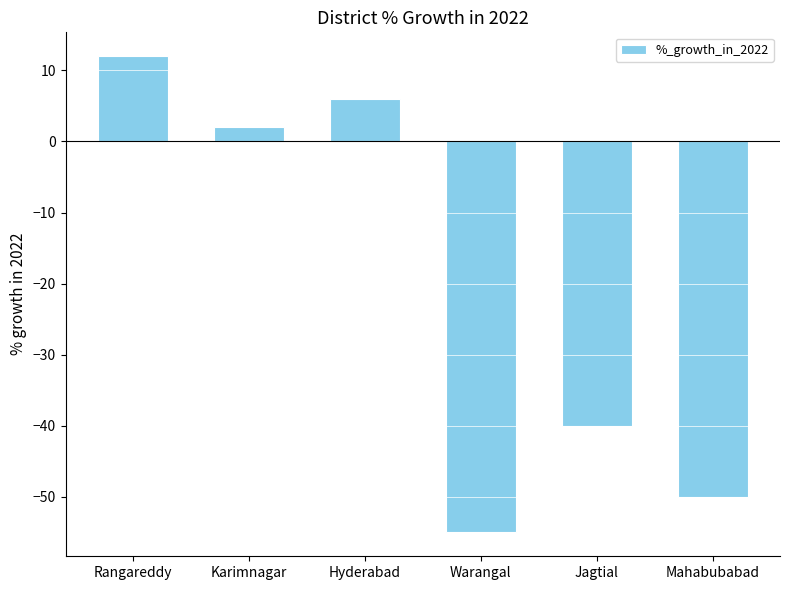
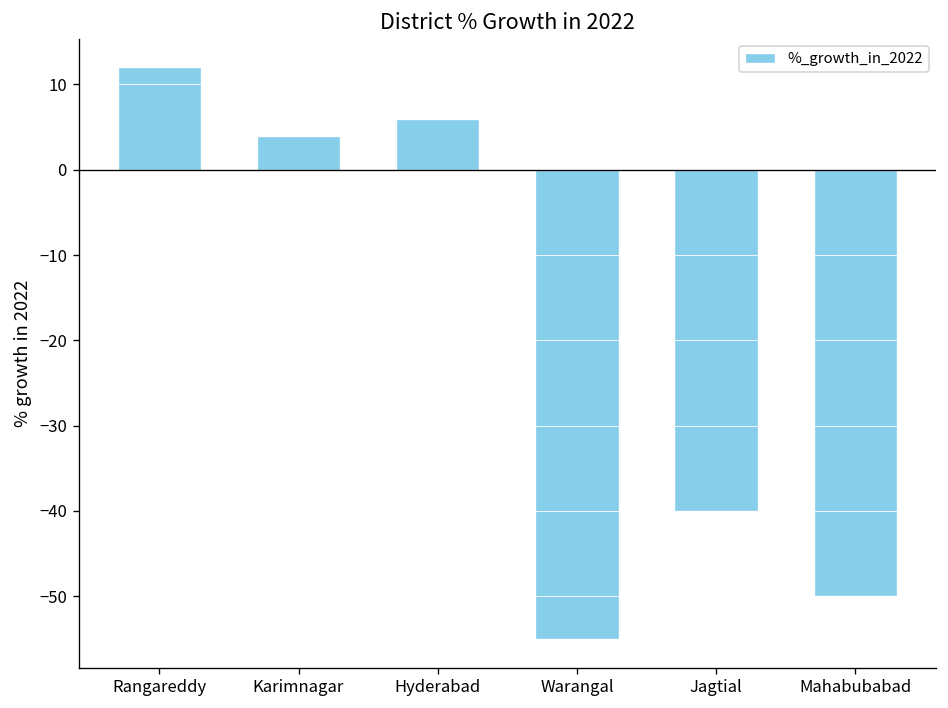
Karimnagar: 2 -> 4
